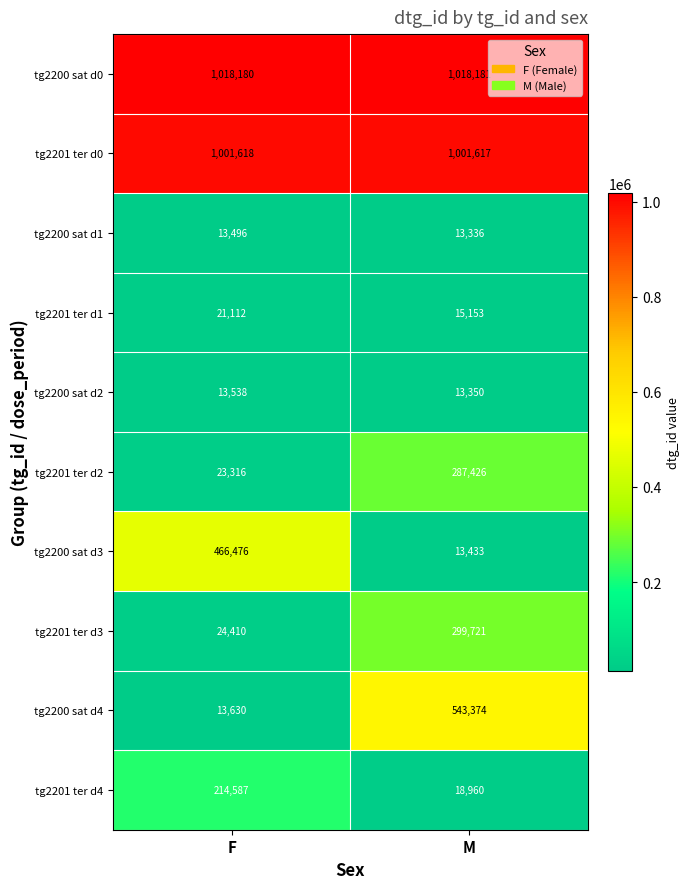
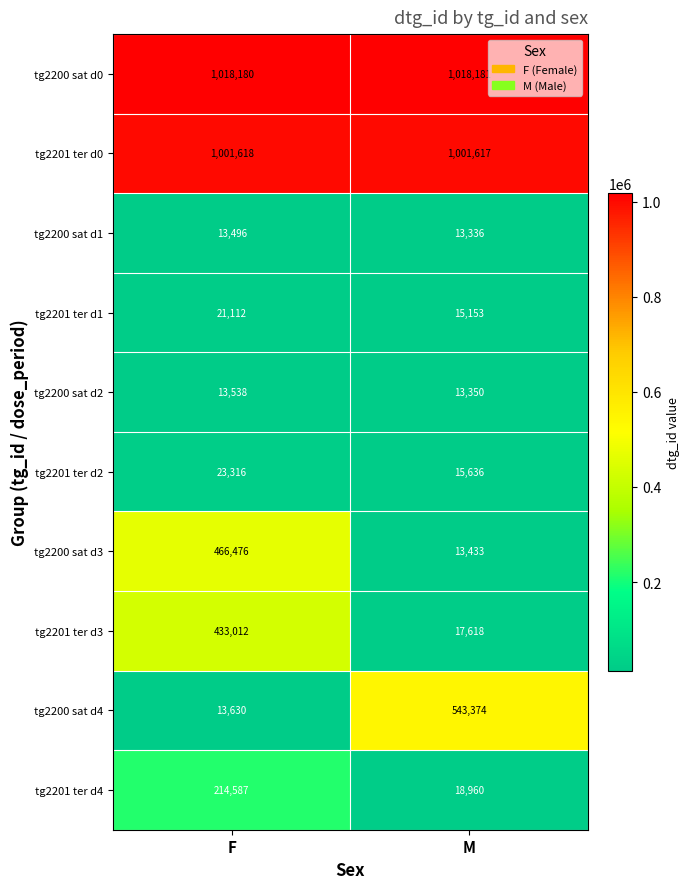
tg2201 ter d2, M: 287,426 -> 15,636
tg2201 ter d3, F: 24,410 -> 433,012
tg2201 ter d3, M: 299,721 -> 17,618
